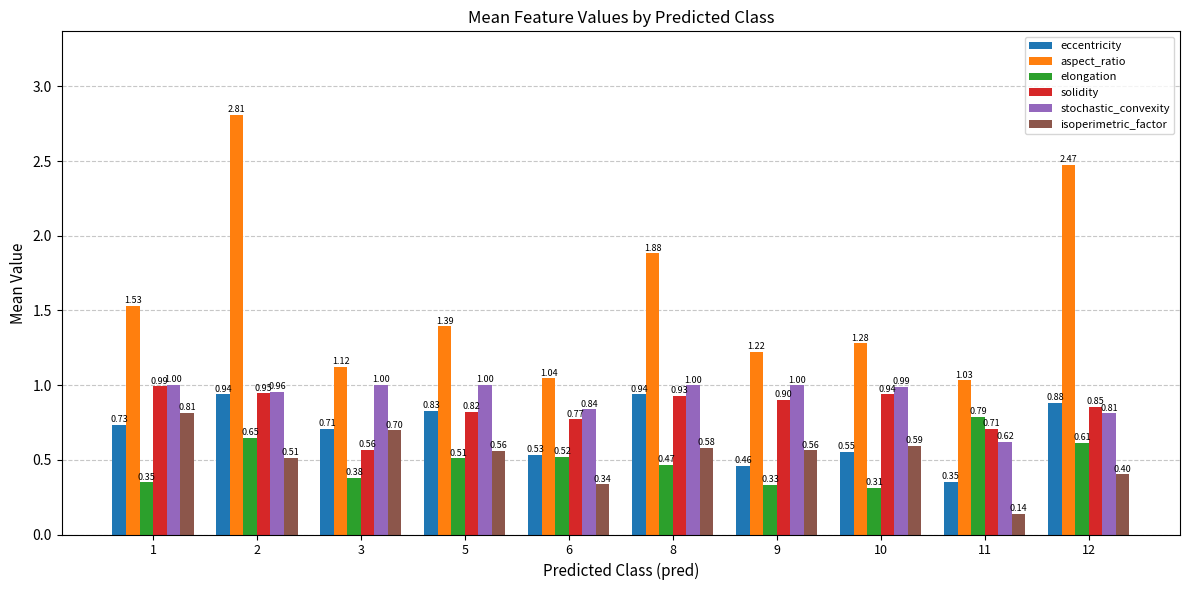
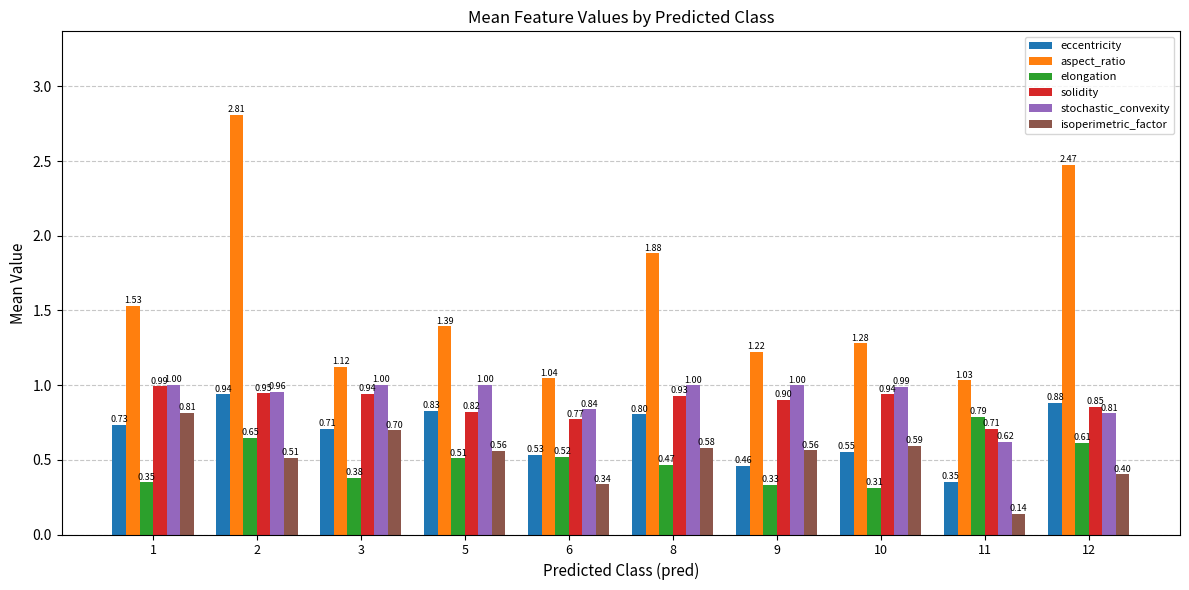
solidity, 3: 0.56 -> 0.94
eccentricity, 8: 0.94 -> 0.80
